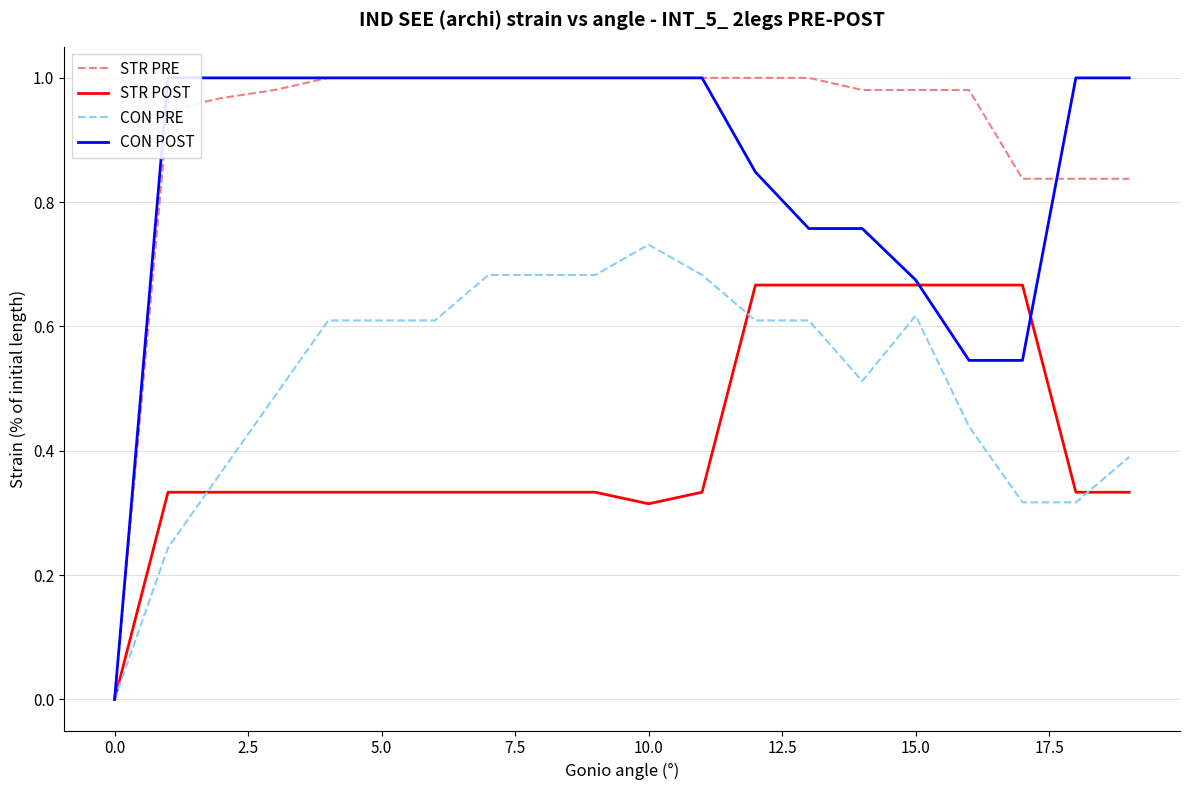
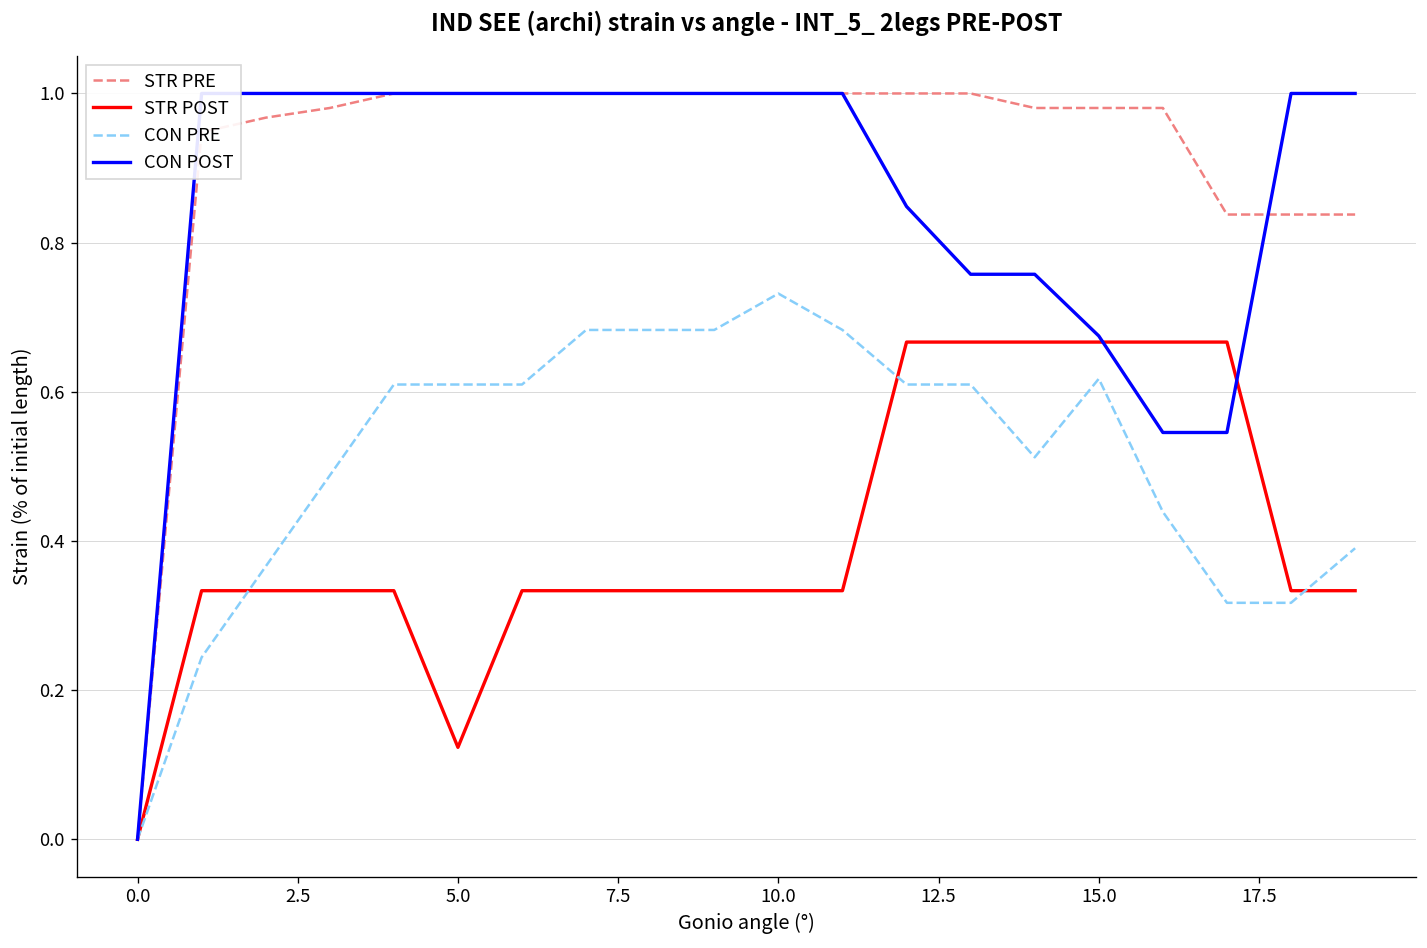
STR POST, 5.0: 0.33 -> 0.12
STR POST, 10.0: 0.31 -> 0.33
